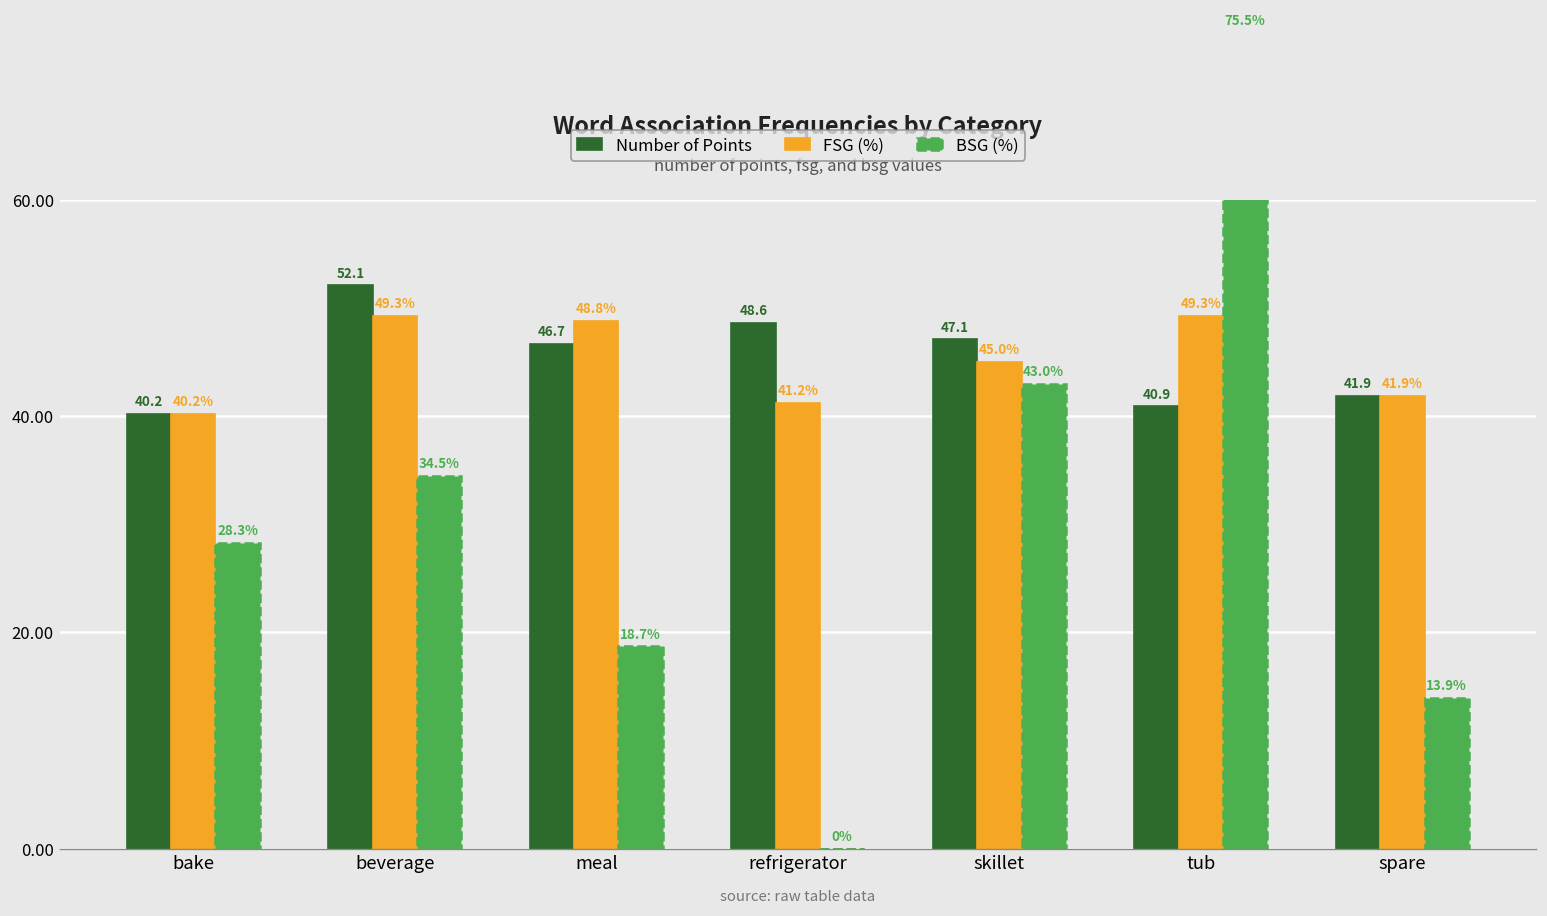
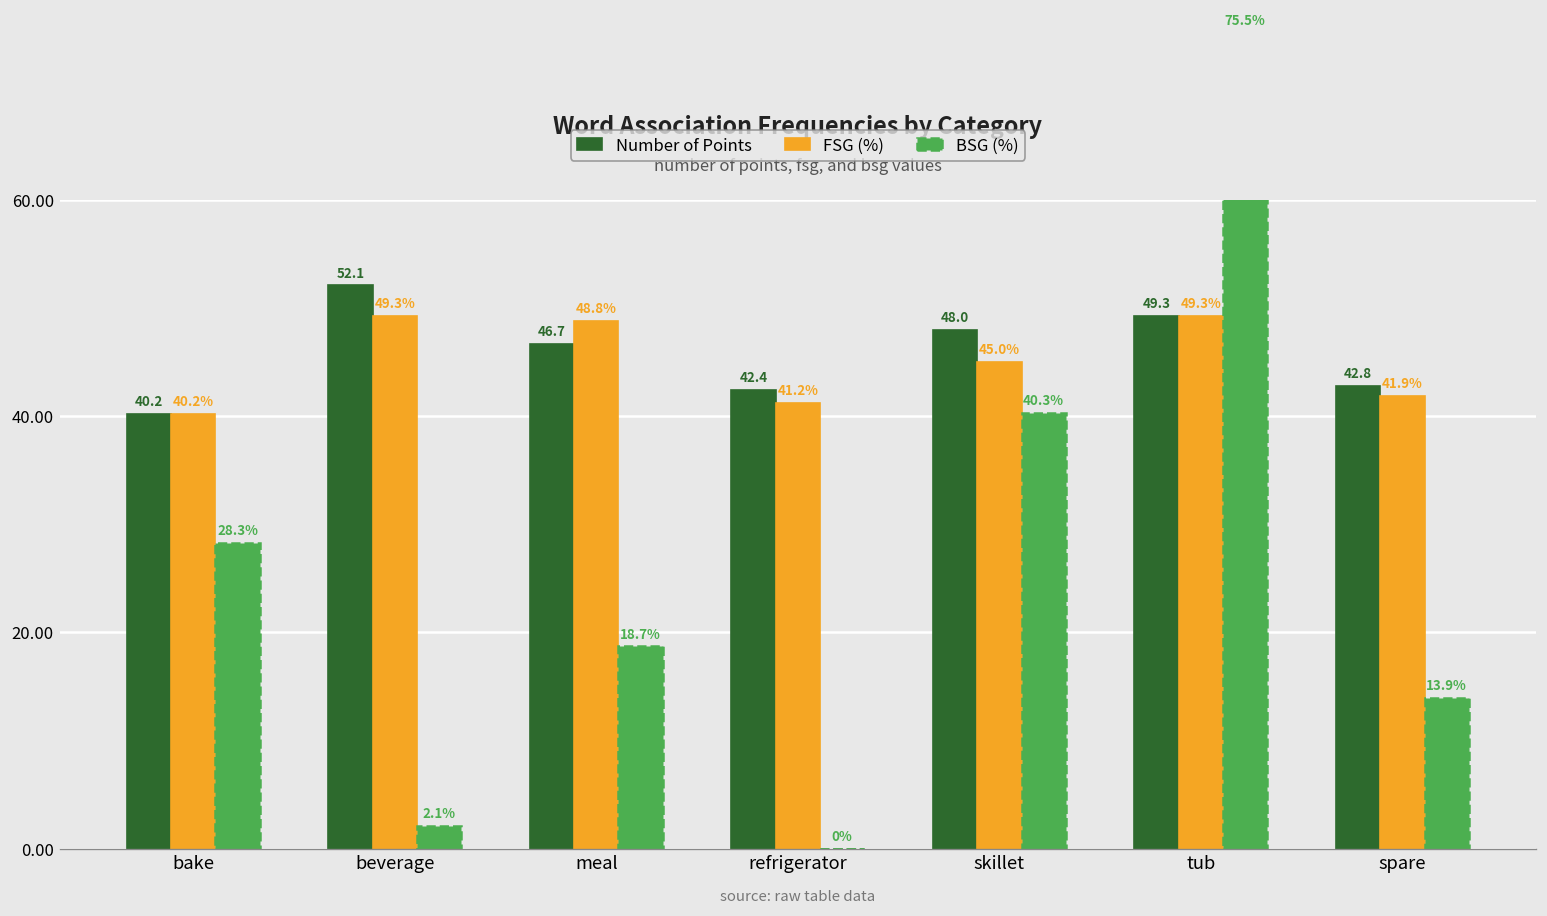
BSG (%), beverage: 34.5% -> 2.1%
Number of Points, refrigerator: 48.6 -> 42.4
Number of Points, skillet: 47.1 -> 48.0
BSG (%), skillet: 43.0% -> 40.3%
Number of Points, tub: 40.9 -> 49.3
Number of Points, spare: 41.9 -> 42.8
